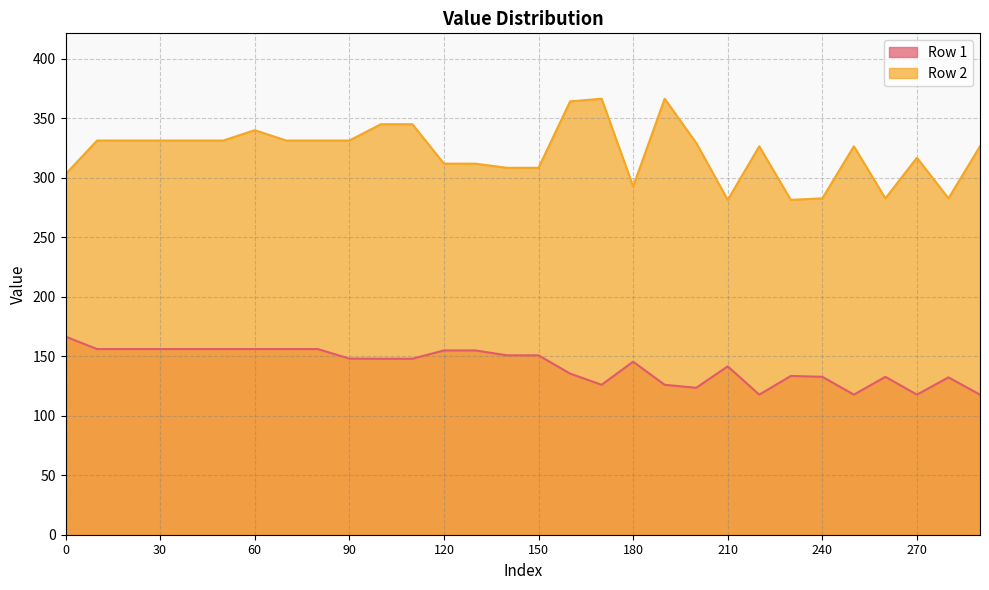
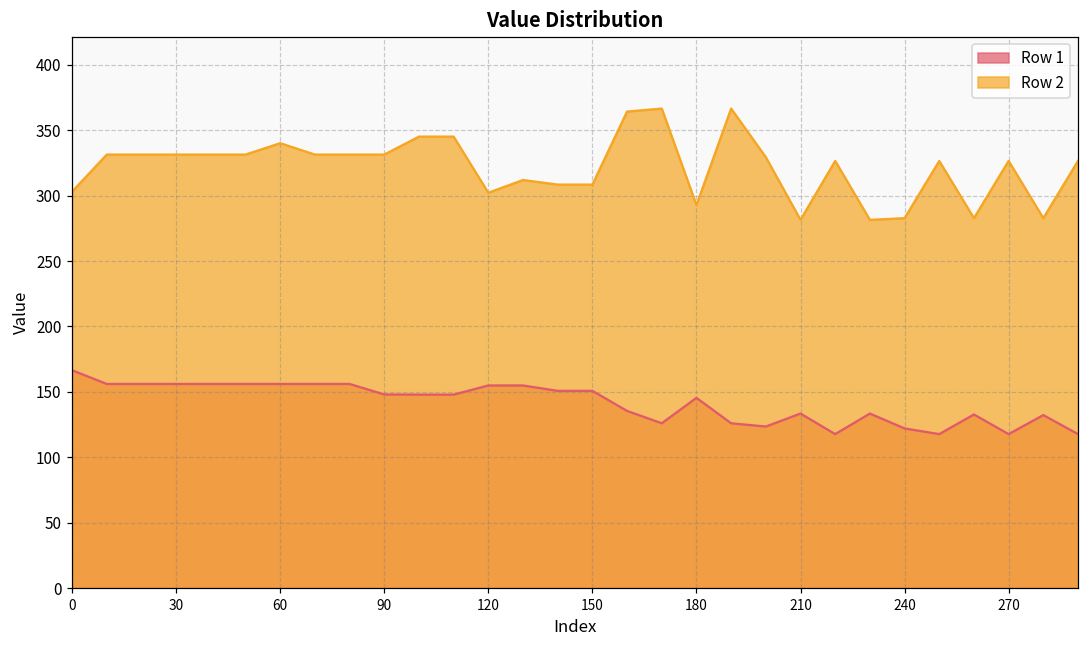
Row 2, 120: 312 -> 302
Row 1, 210: 142 -> 133
Row 1, 240: 133 -> 122
Row 2, 270: 317 -> 327
